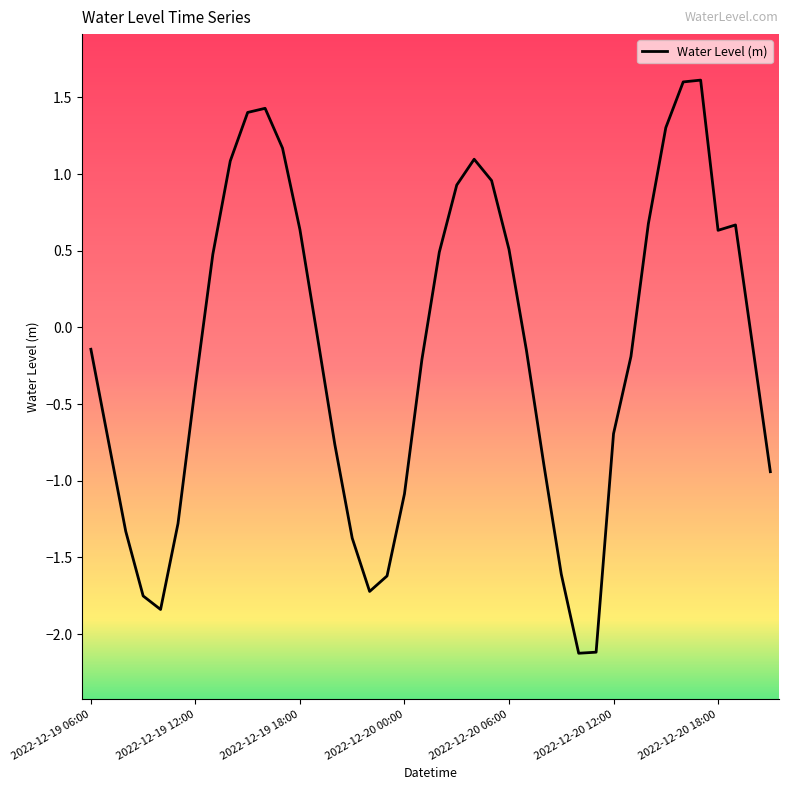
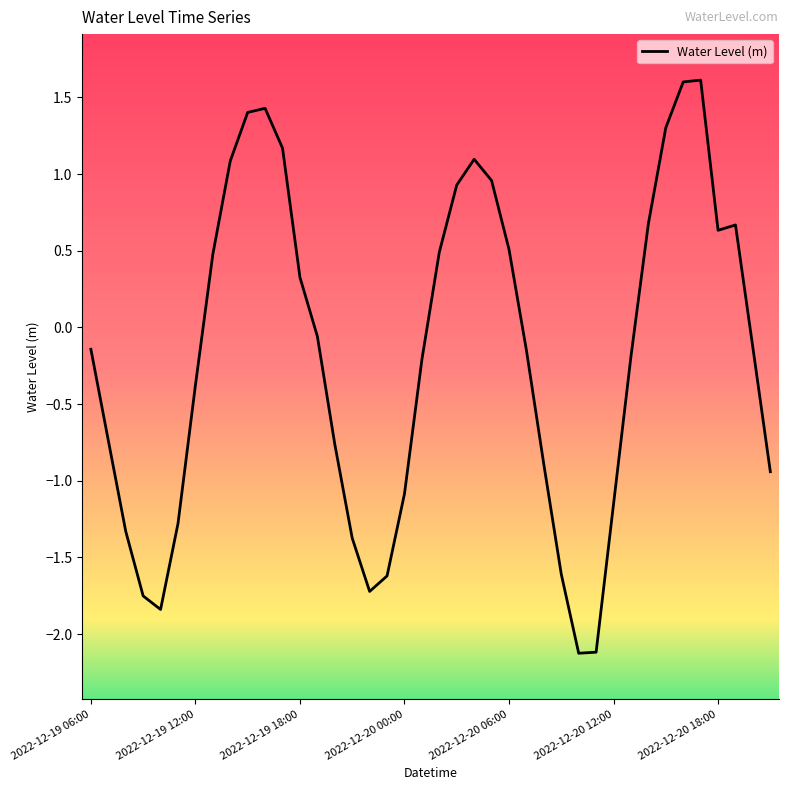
2022-12-19 18:00: 0.64 -> 0.33
2022-12-20 12:00: -0.69 -> -1.15
